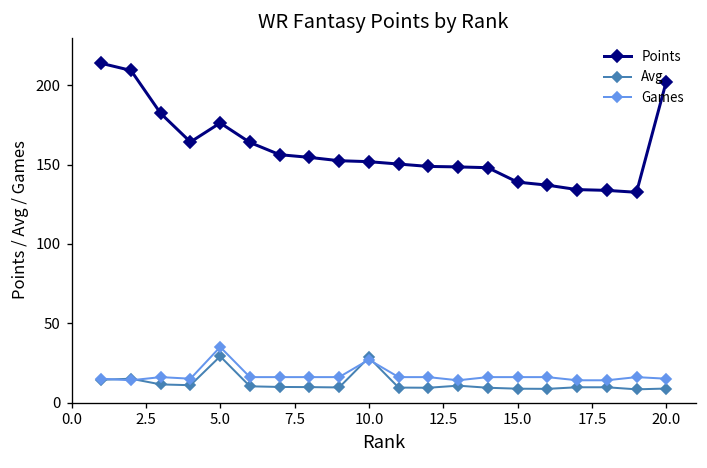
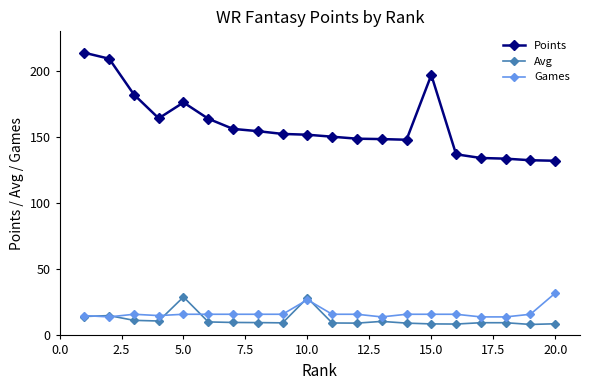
Games, 5.0: 35 -> 16
Points, 15.0: 139 -> 197
Points, 20.0: 202 -> 132
Games, 20.0: 15 -> 32
